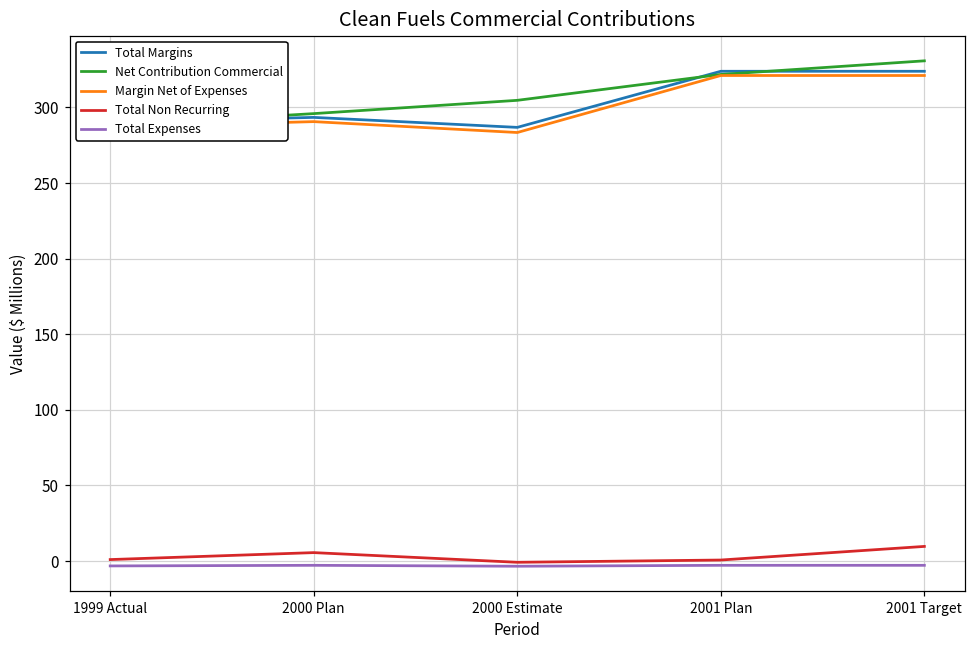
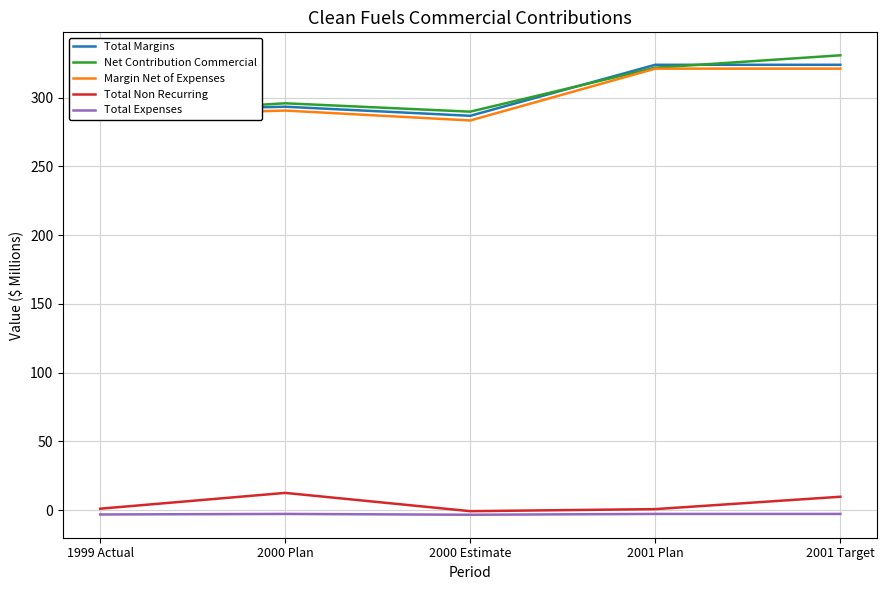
Total Non Recurring, 2000 Plan: 6 -> 13
Net Contribution Commercial, 2000 Estimate: 305 -> 290
